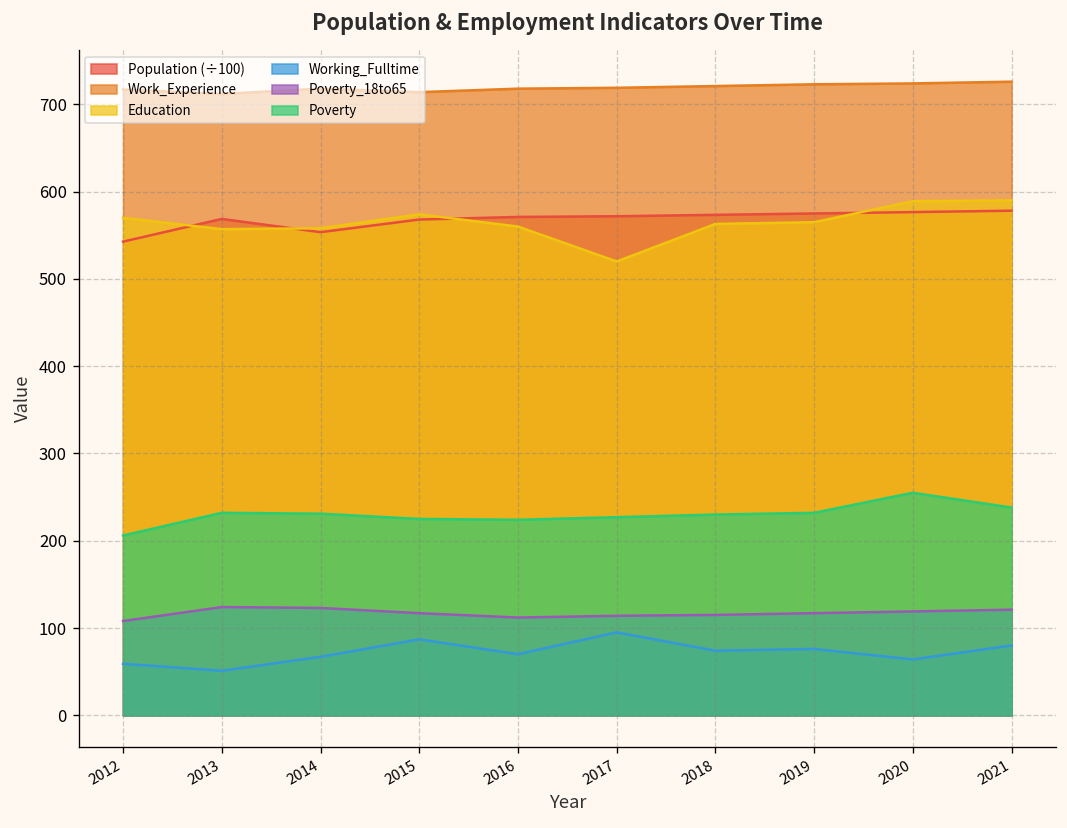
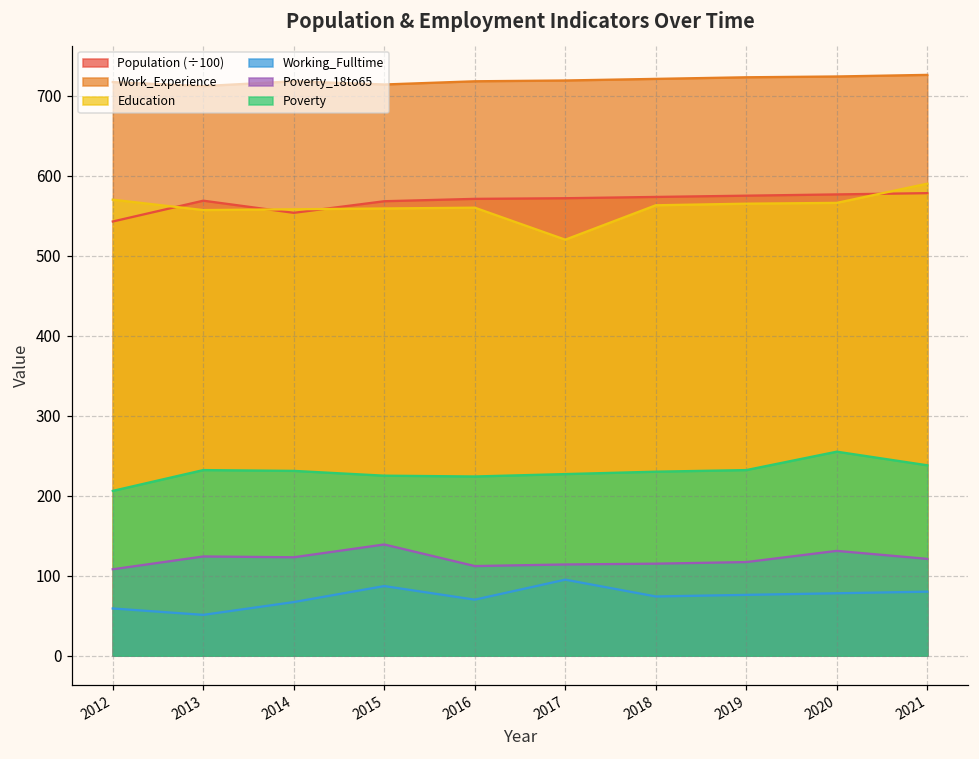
Education, 2015: 570 -> 560
Poverty_18to65, 2015: 120 -> 140
Education, 2020: 590 -> 570
Working_Fulltime, 2020: 60 -> 80
Poverty_18to65, 2020: 120 -> 130
